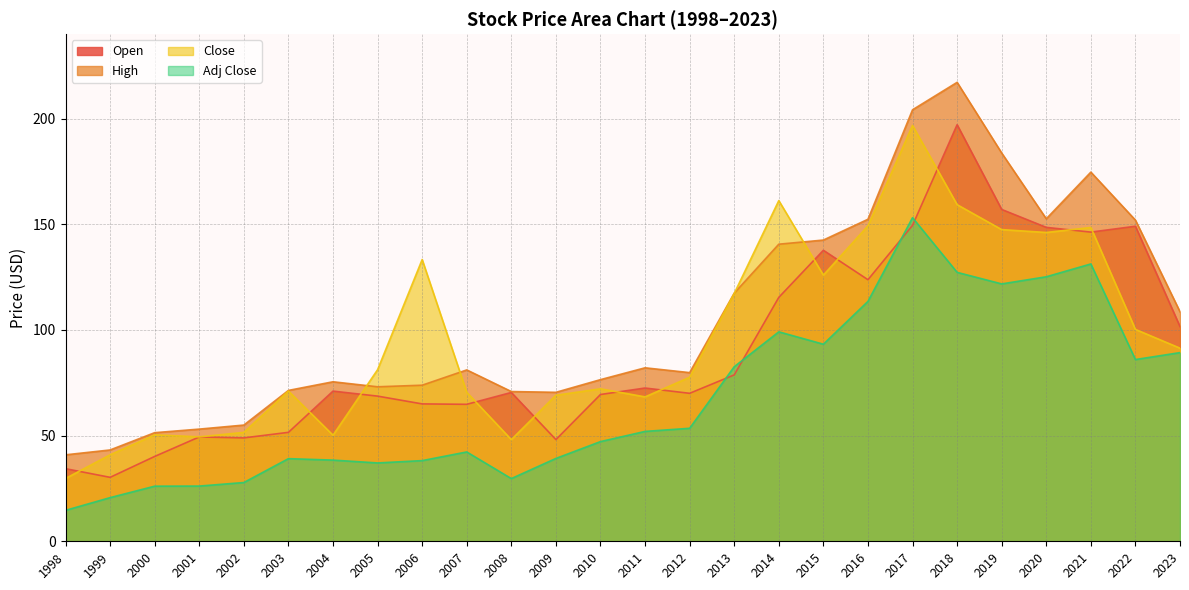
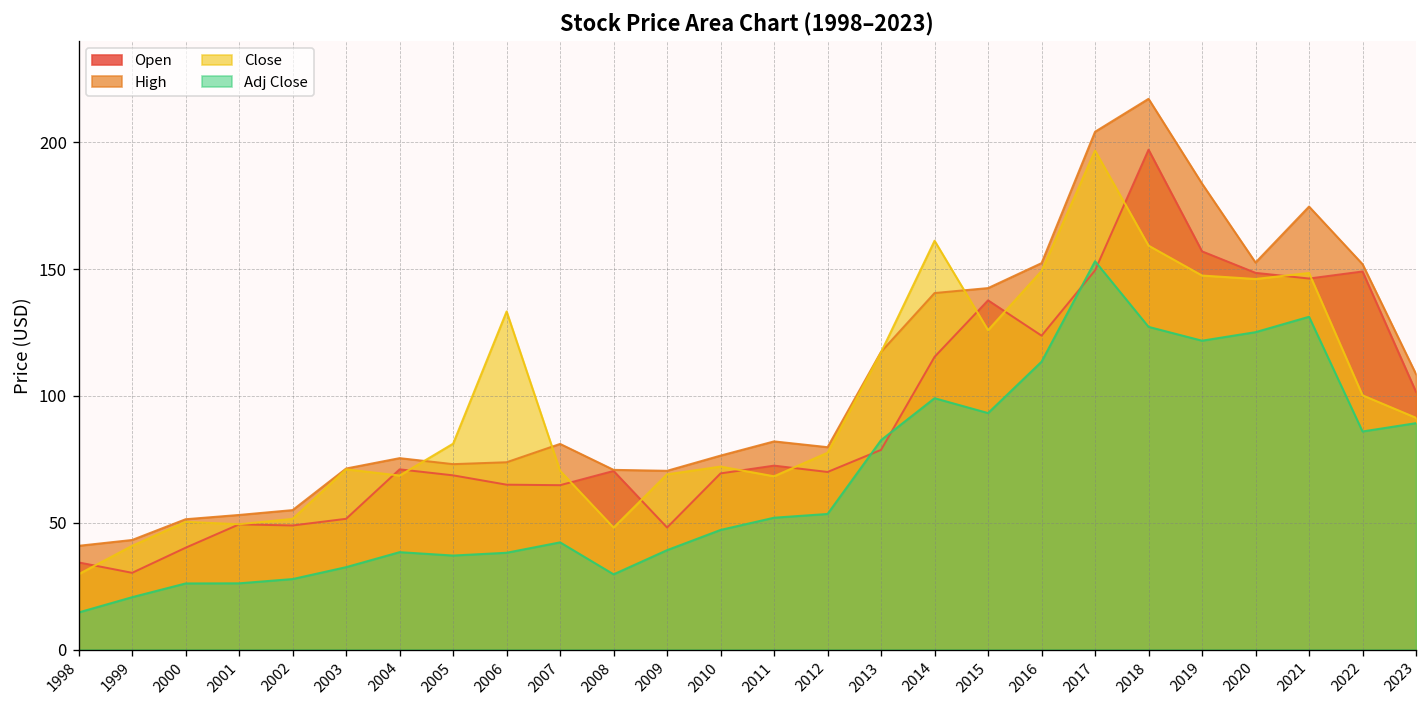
Adj Close, 2003: 39 -> 33
Close, 2004: 50 -> 69
